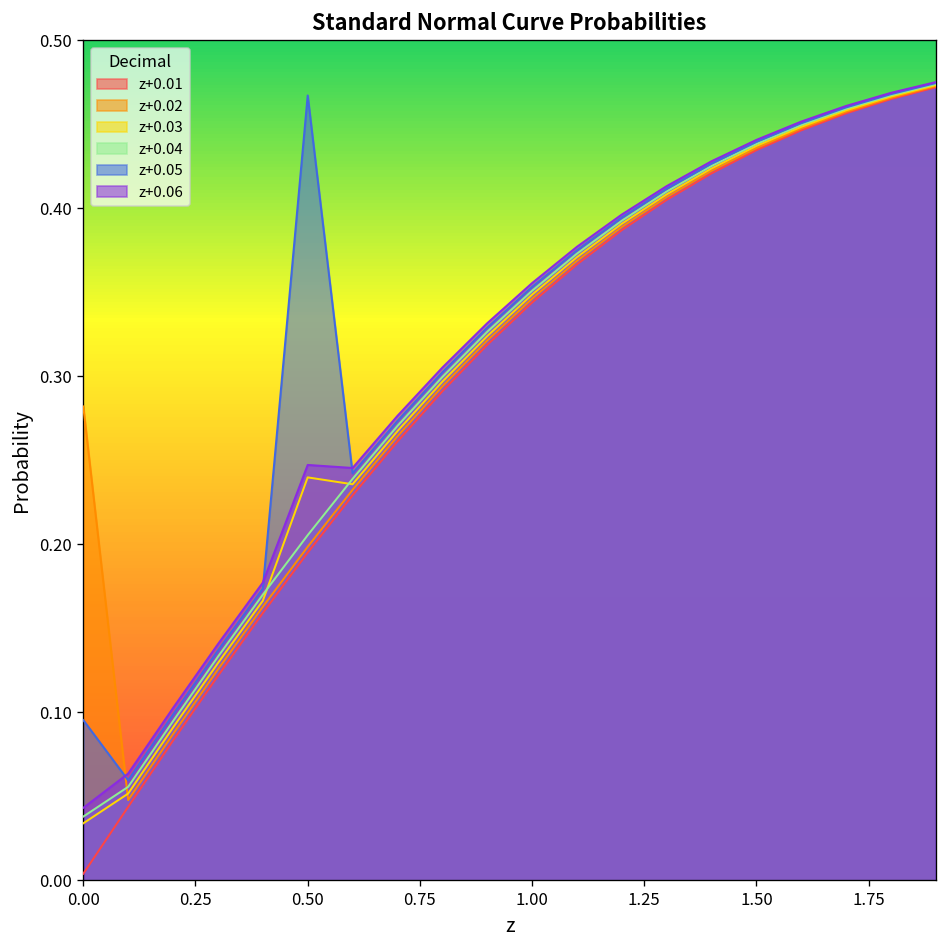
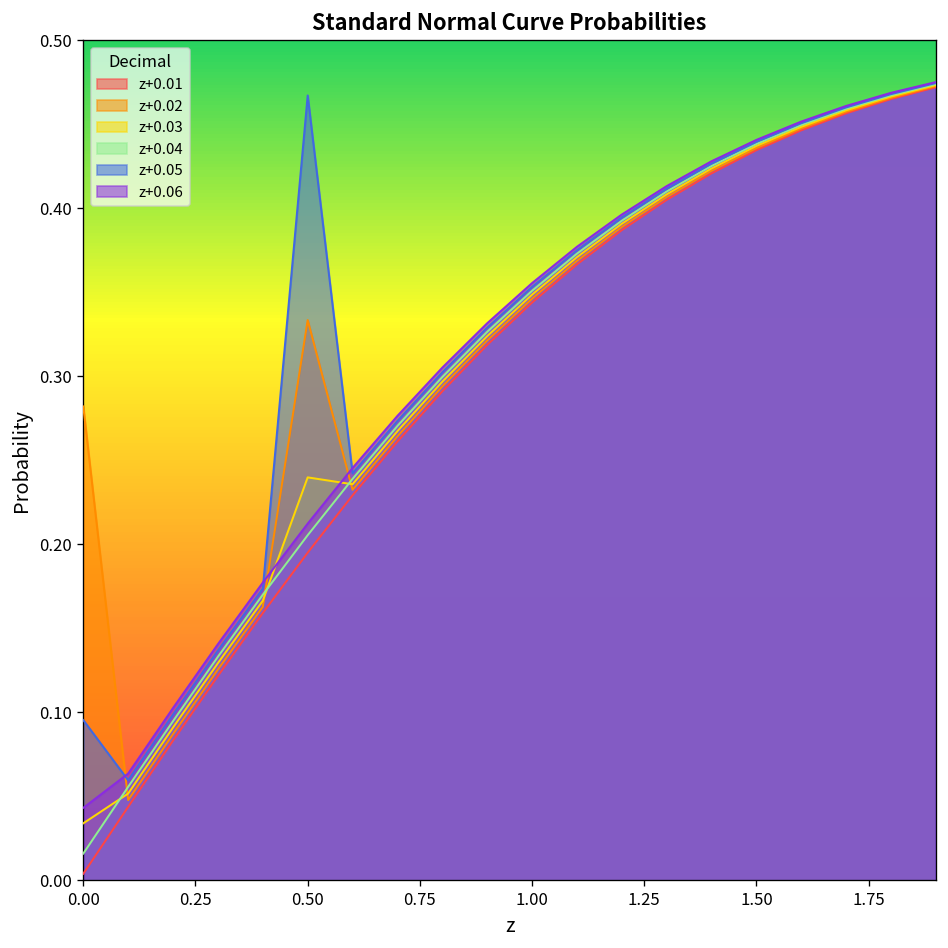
z+0.04, 0.00: 0.038 -> 0.016
z+0.02, 0.50: 0.199 -> 0.333
z+0.06, 0.50: 0.247 -> 0.212
